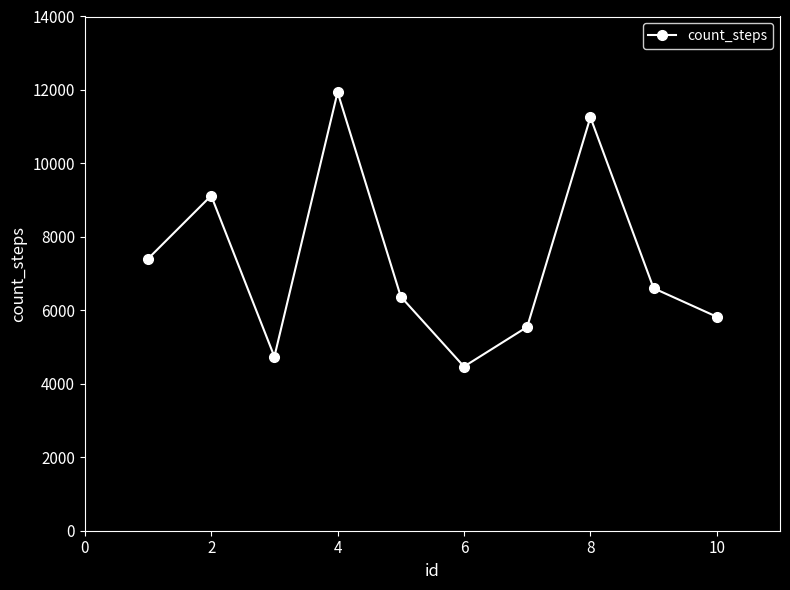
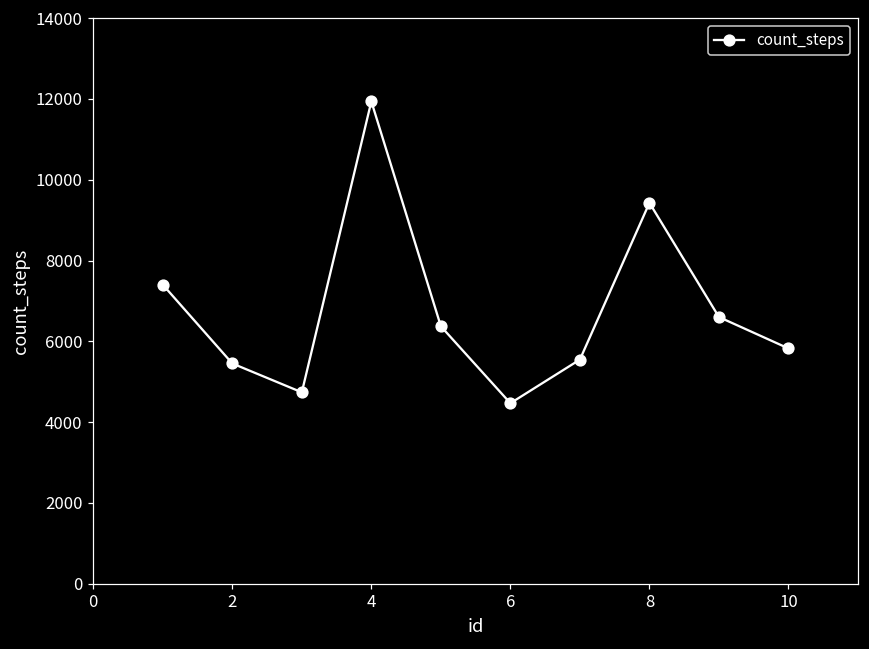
2: 9100 -> 5500
8: 11300 -> 9400
